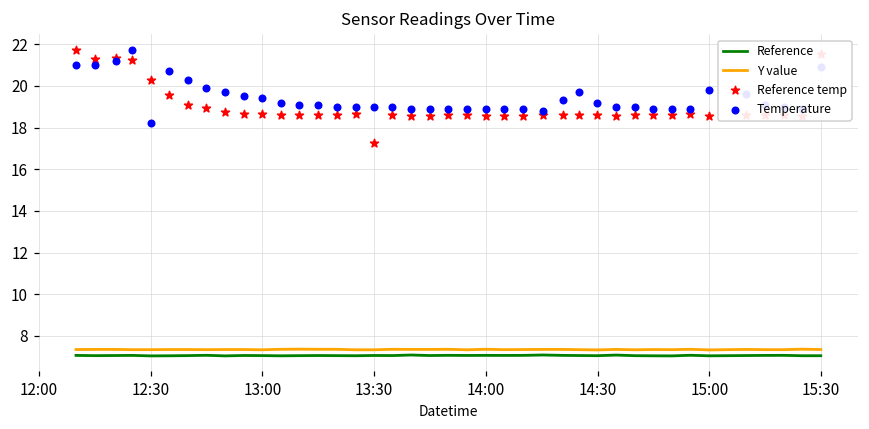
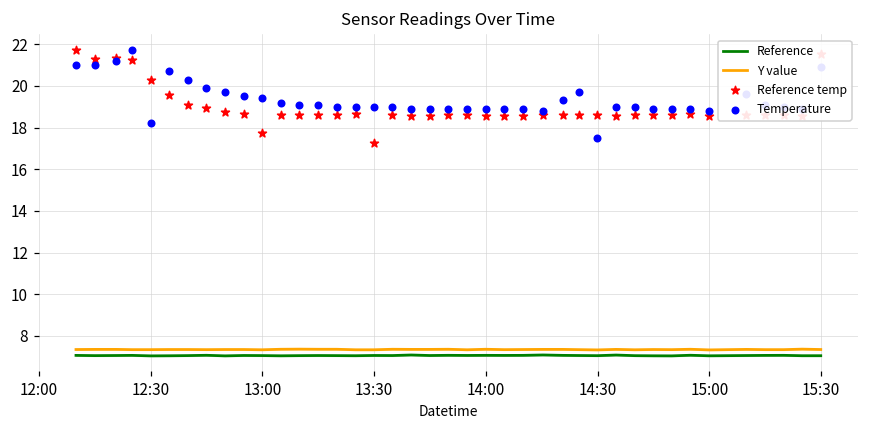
Reference temp, 13:00: 18.6 -> 17.7
Temperature, 14:30: 19.2 -> 17.5
Temperature, 15:00: 19.8 -> 18.8
